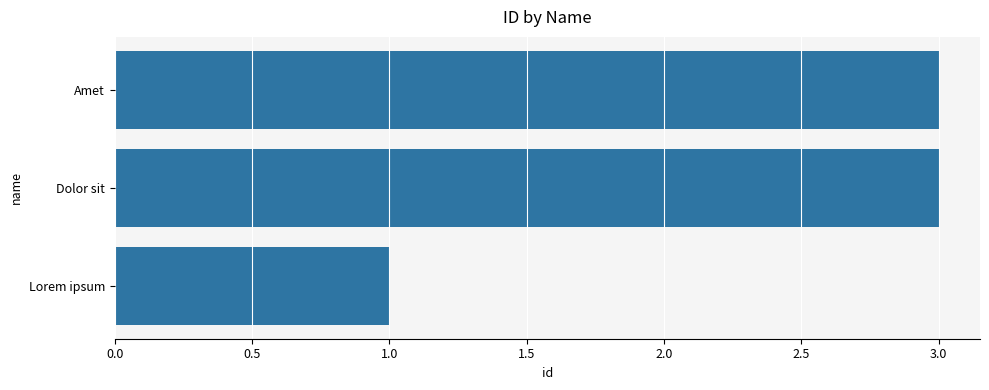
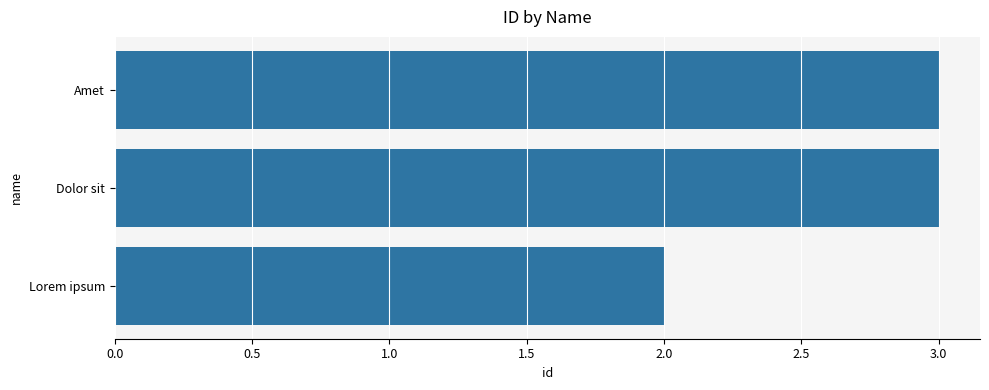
Lorem ipsum: 1 -> 2
